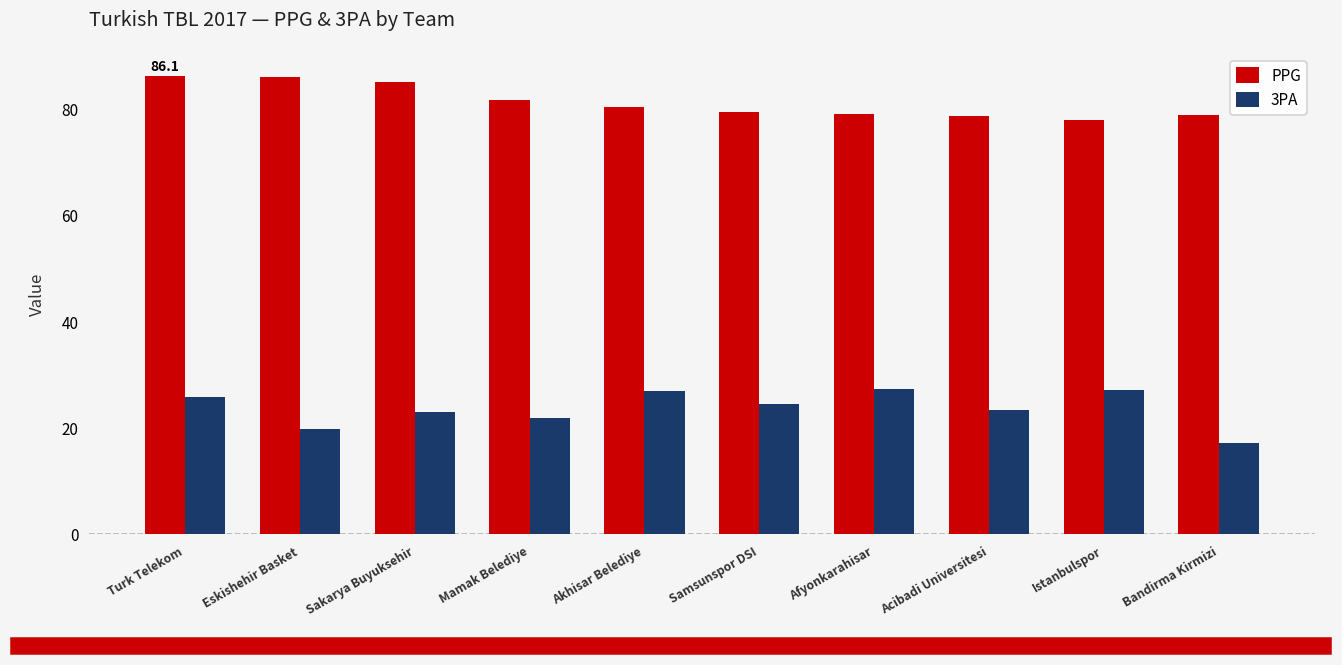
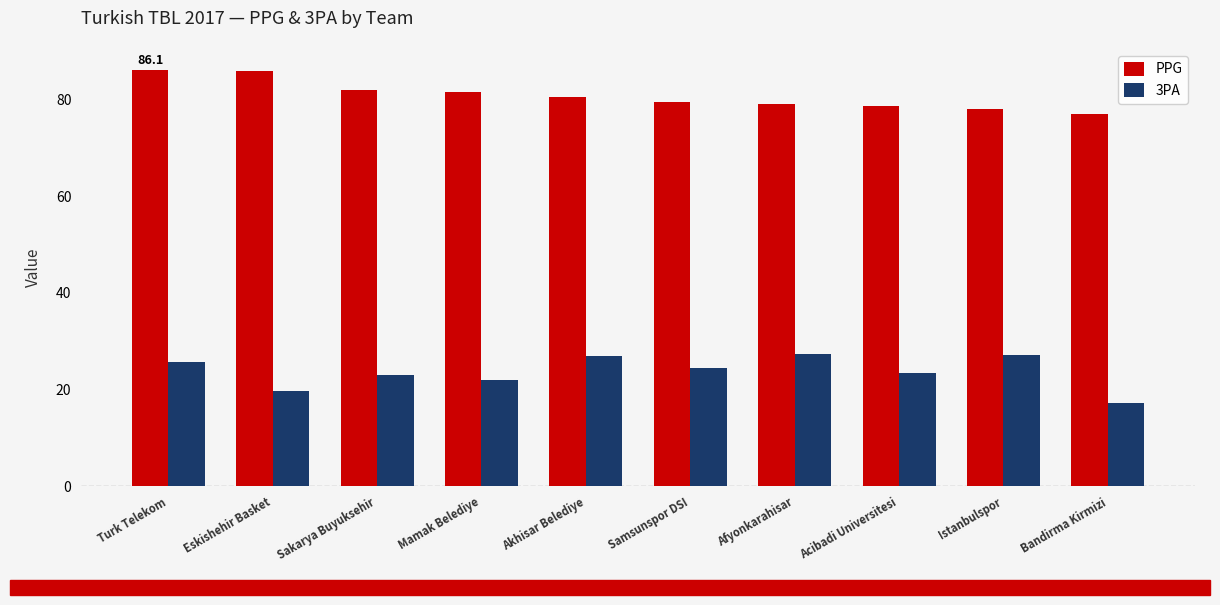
PPG, Sakarya Buyuksehir: 85 -> 82
PPG, Bandirma Kirmizi: 79 -> 77
